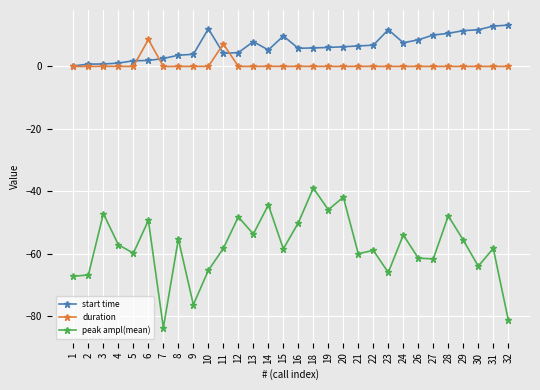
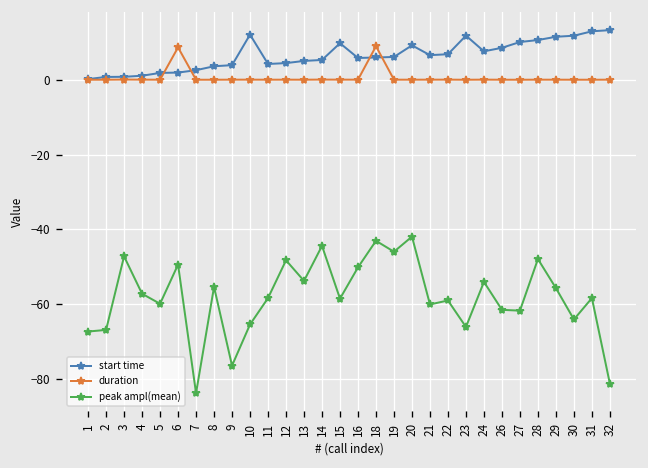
duration, 11: 7 -> 0
start time, 13: 8 -> 5
duration, 18: 0 -> 9
peak ampl(mean), 18: -39 -> -43
start time, 20: 6 -> 9
